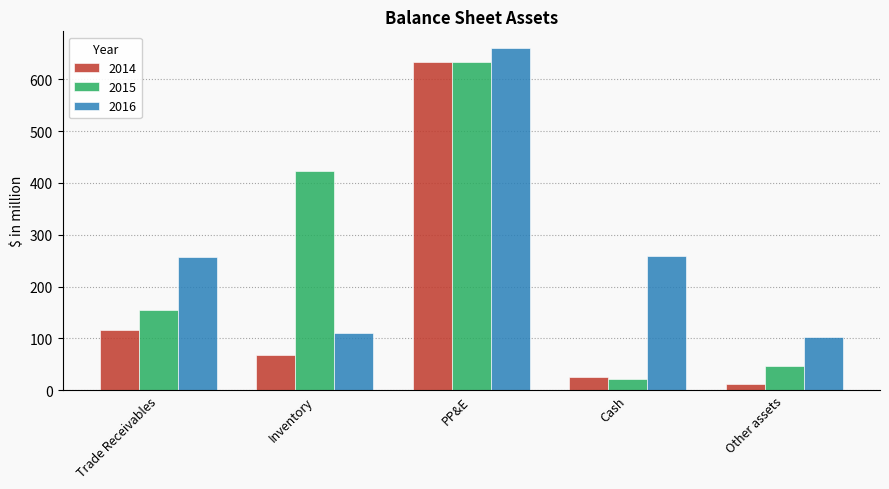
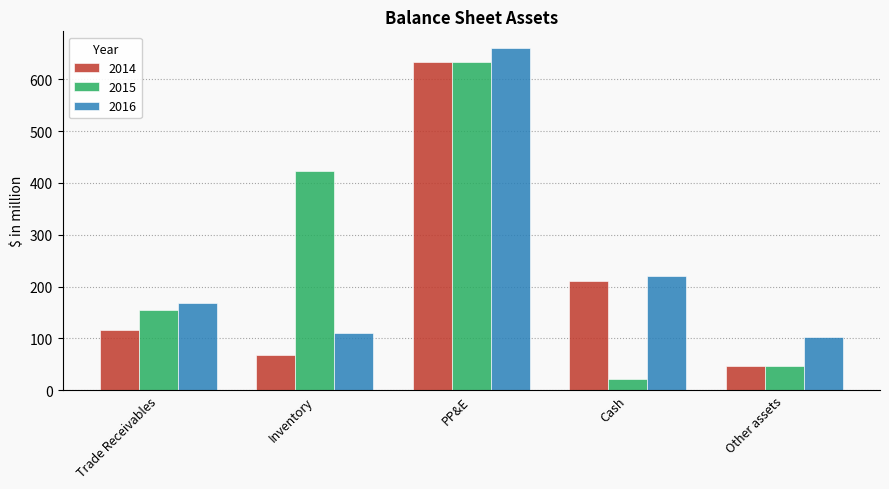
2016, Trade Receivables: 260 -> 170
2014, Cash: 20 -> 210
2016, Cash: 260 -> 220
2014, Other assets: 10 -> 50
